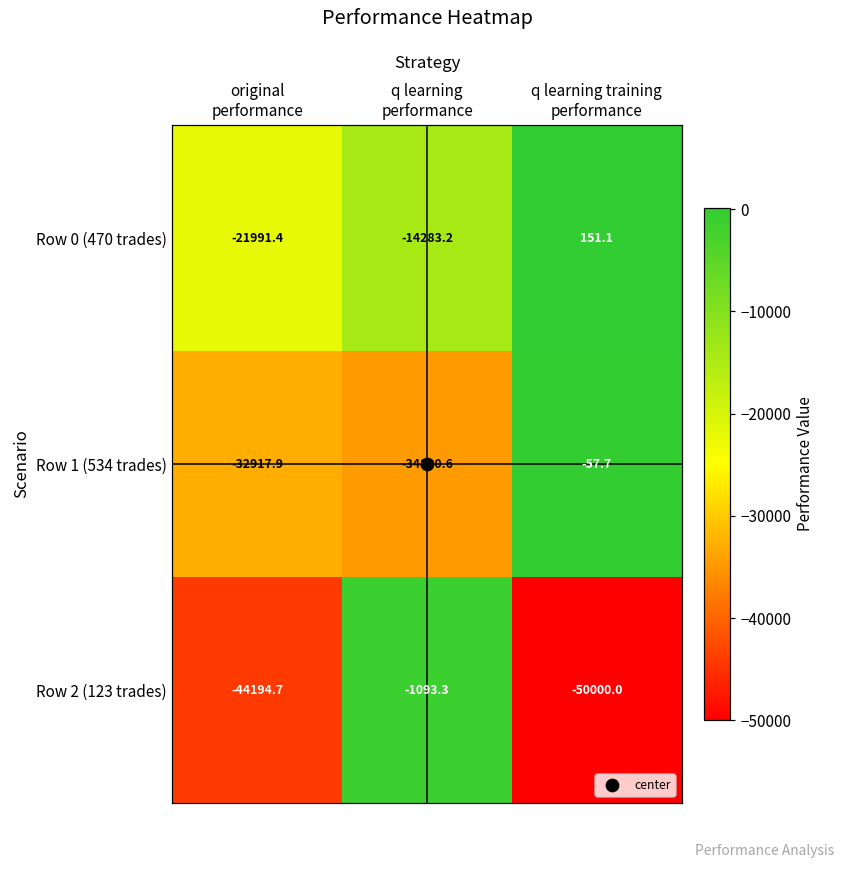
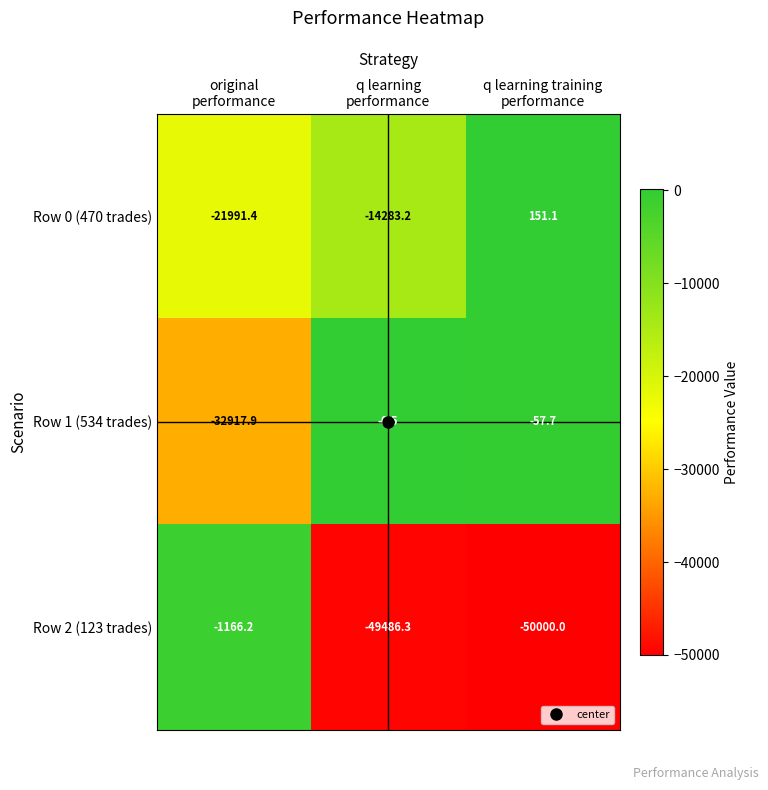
Row 1 (534 trades), q learning performance: -34890.6 -> -0.5
Row 2 (123 trades), original performance: -44194.7 -> -1166.2
Row 2 (123 trades), q learning performance: -1093.3 -> -49486.3
